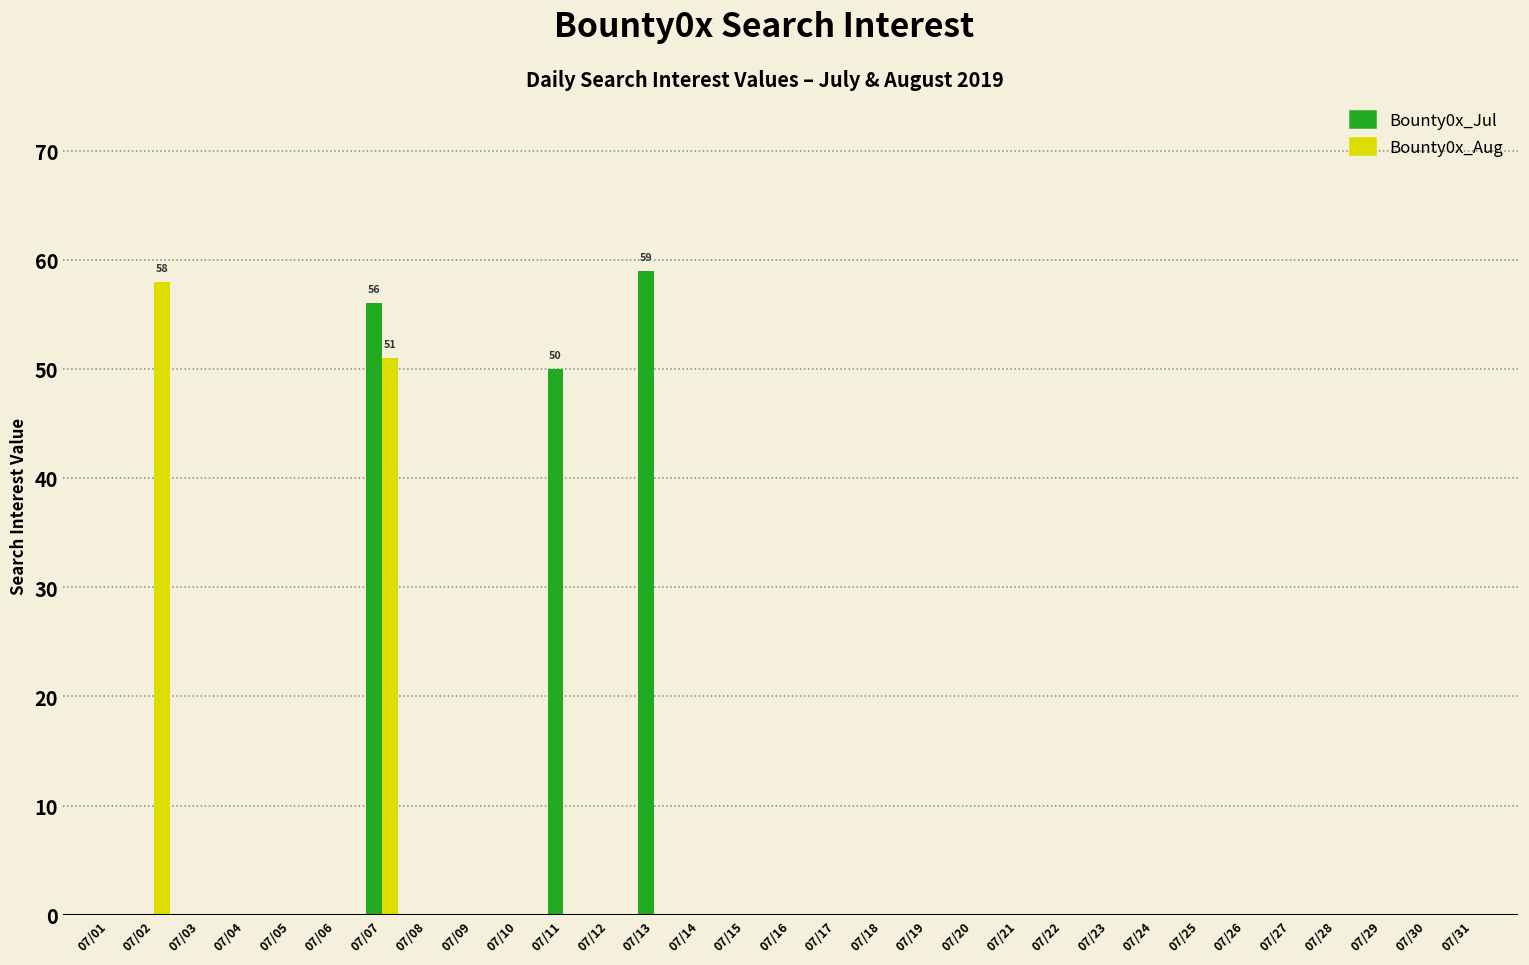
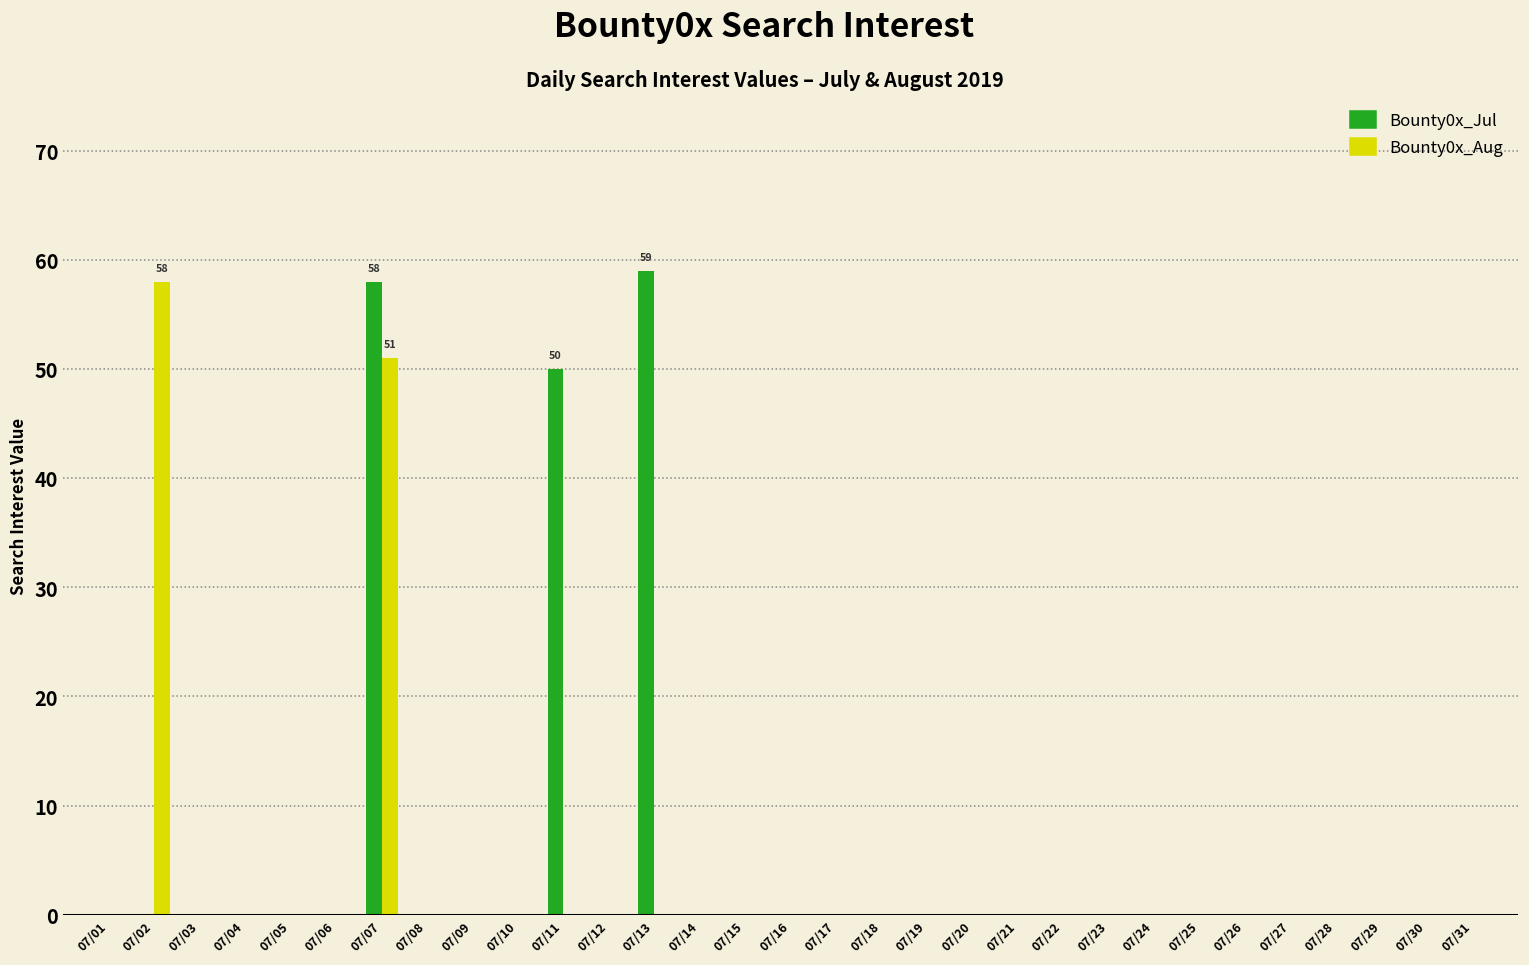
Bounty0x_Jul, 07/07: 56 -> 58
